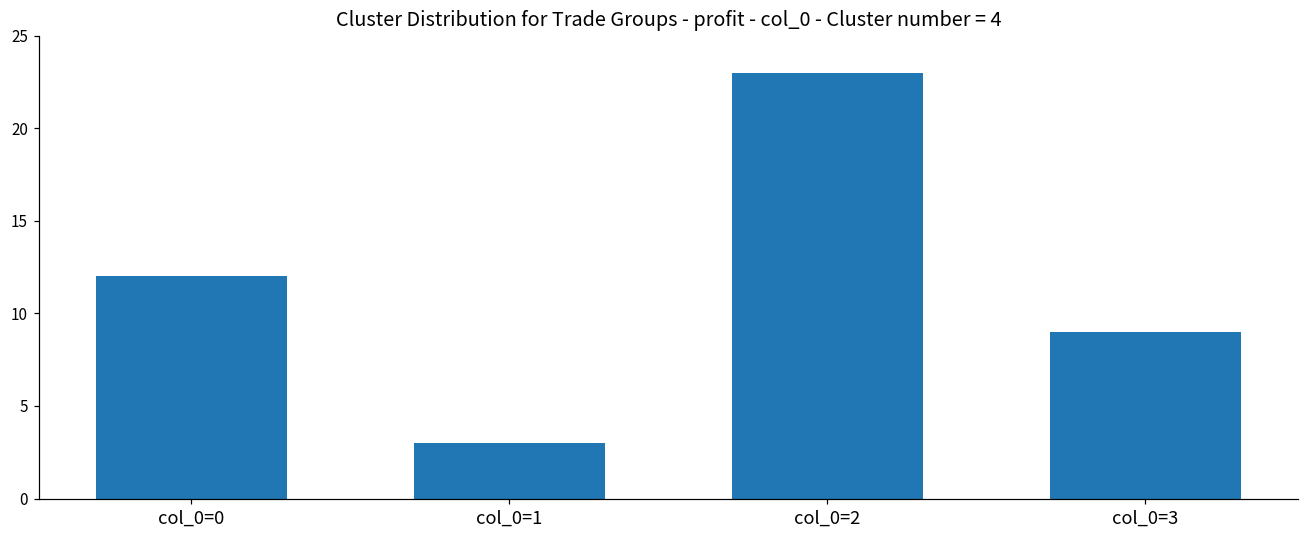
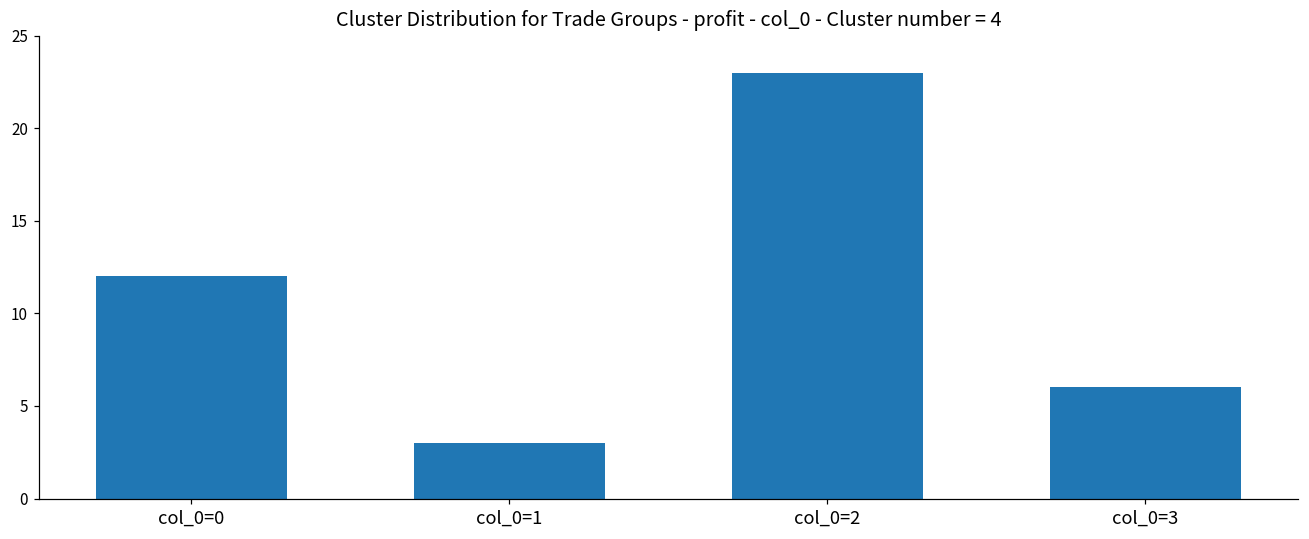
col_0=3: 9 -> 6
